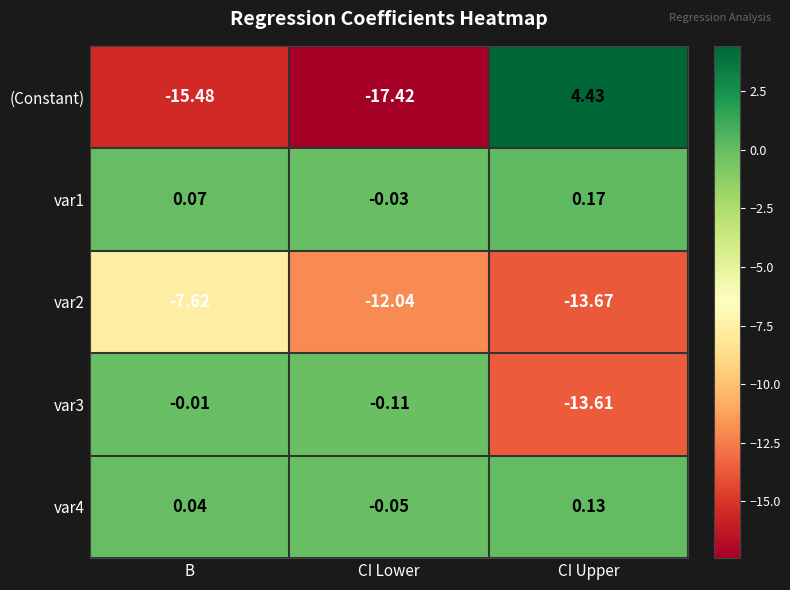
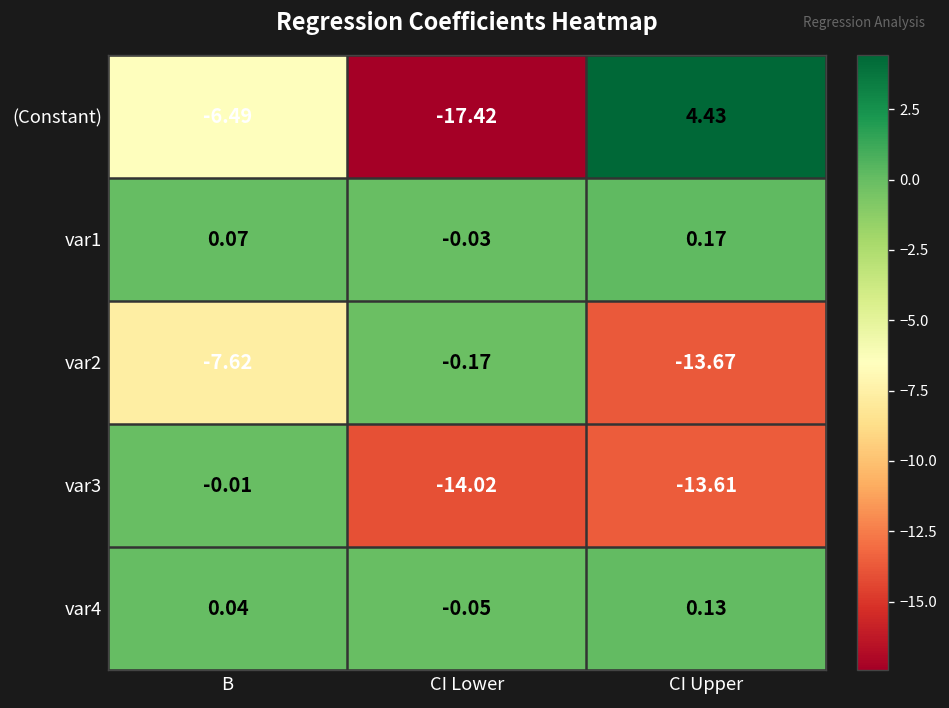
(Constant), B: -15.48 -> -6.49
var2, CI Lower: -12.04 -> -0.17
var3, CI Lower: -0.11 -> -14.02
